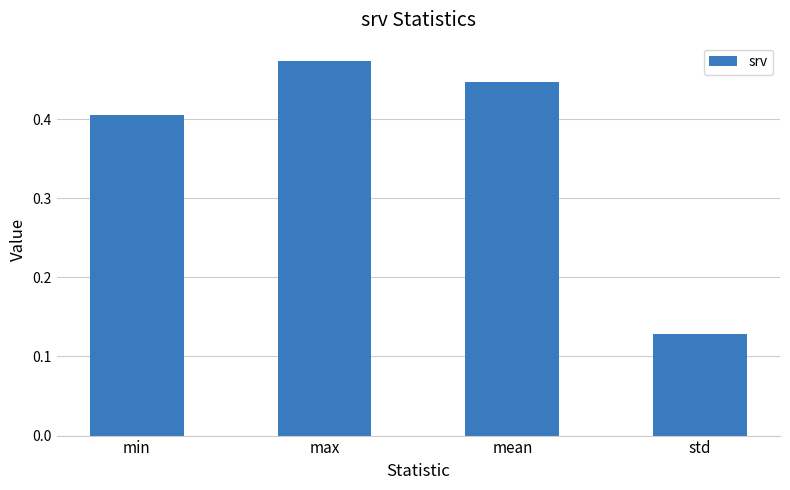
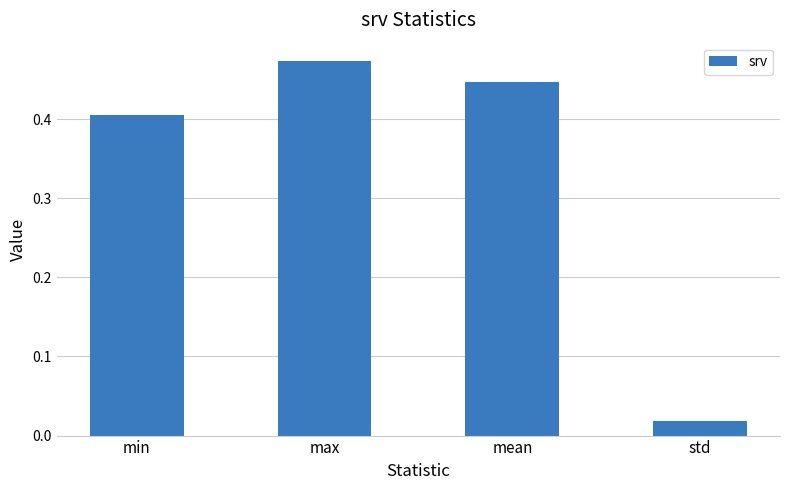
std: 0.13 -> 0.02
